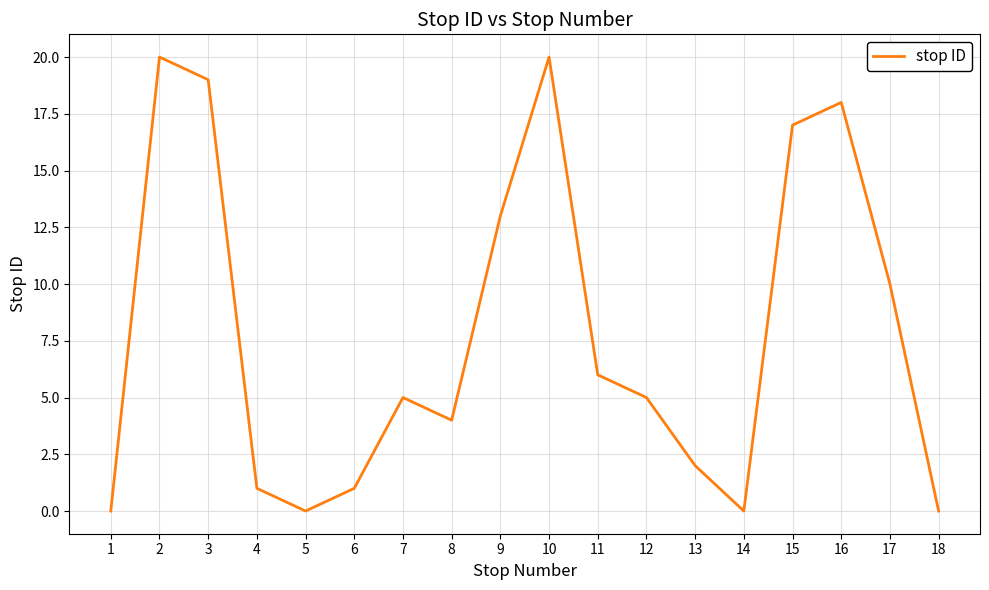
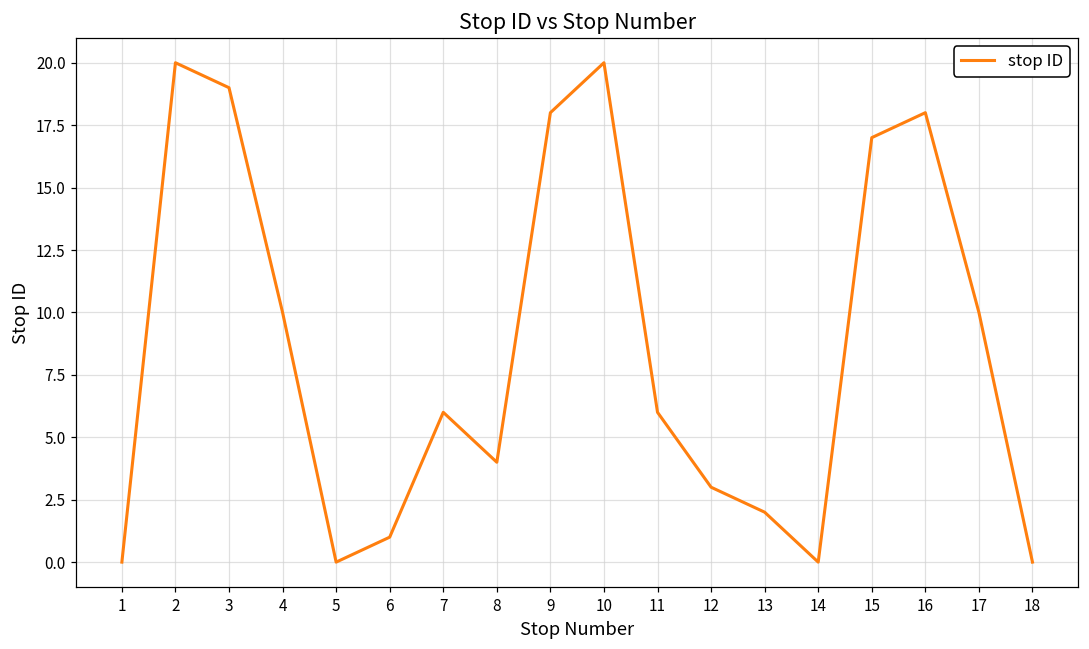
4: 1 -> 10
7: 5 -> 6
9: 13 -> 18
12: 5 -> 3
